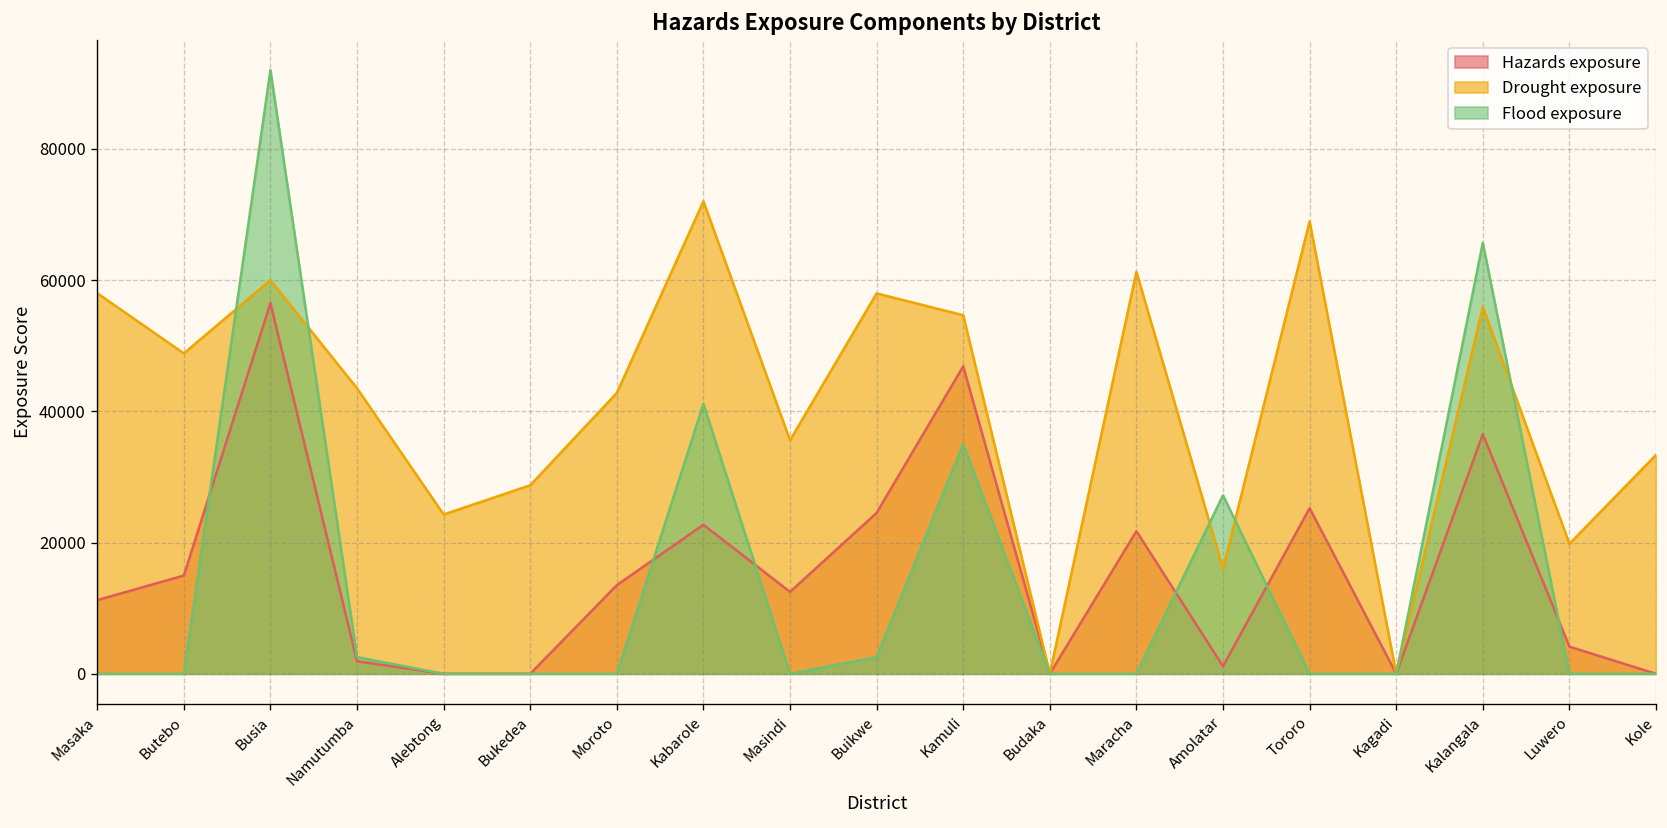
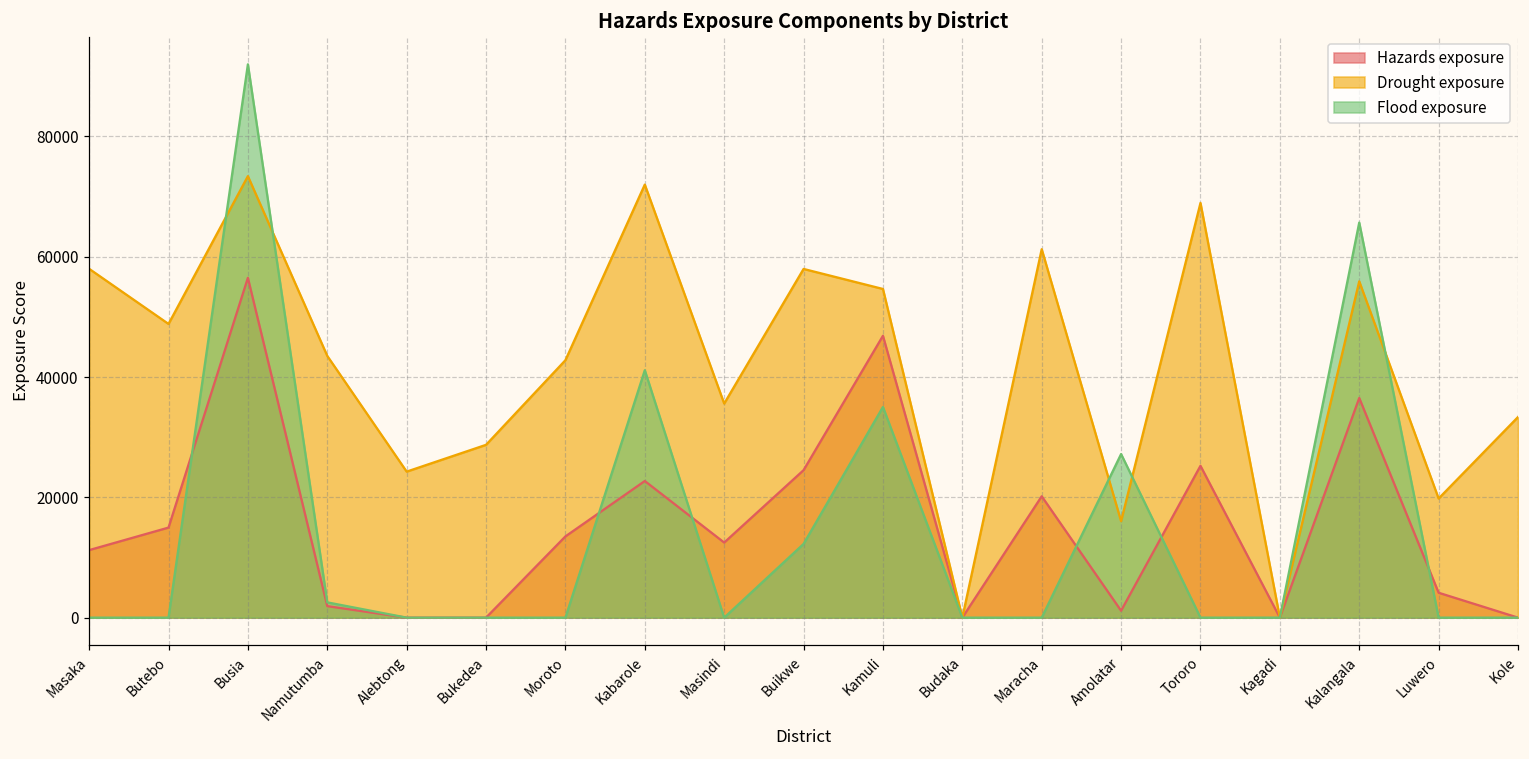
Drought exposure, Busia: 60000 -> 73000
Flood exposure, Buikwe: 3000 -> 12000
Hazards exposure, Maracha: 22000 -> 20000
